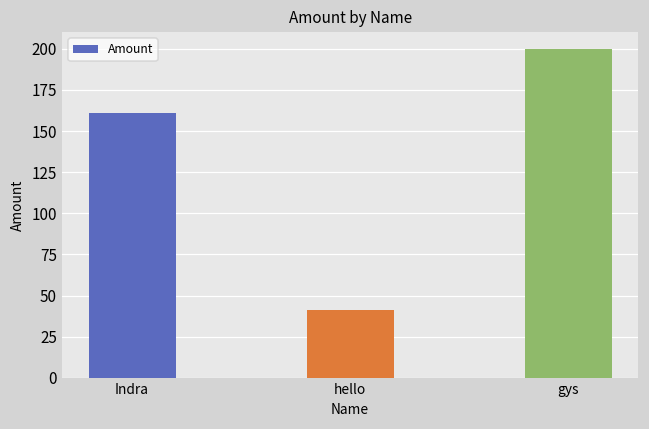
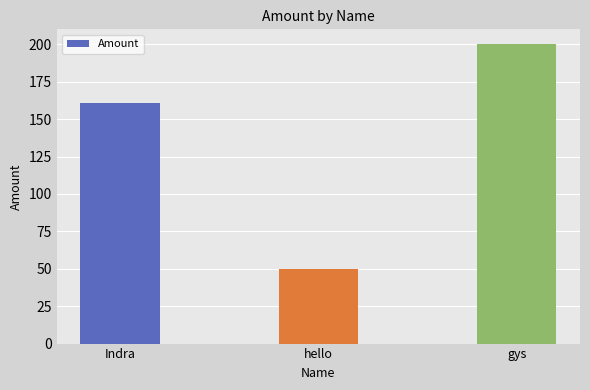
hello: 41 -> 50
